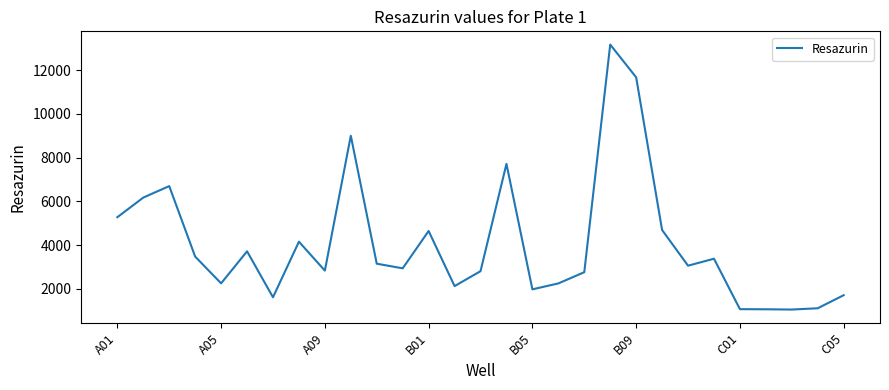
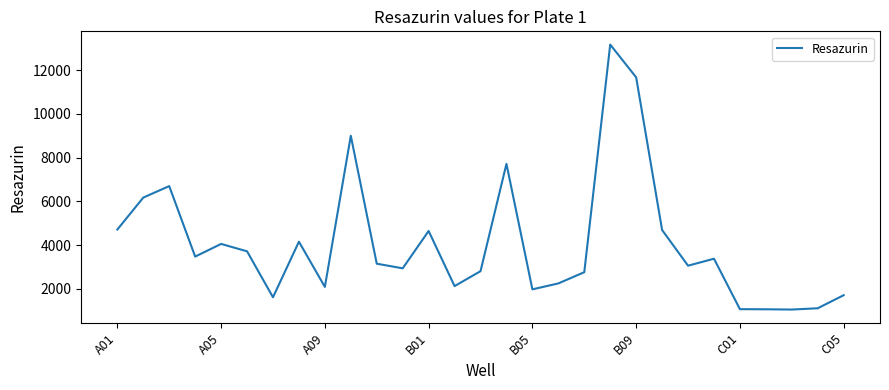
A01: 5300 -> 4700
A05: 2200 -> 4100
A09: 2800 -> 2100
